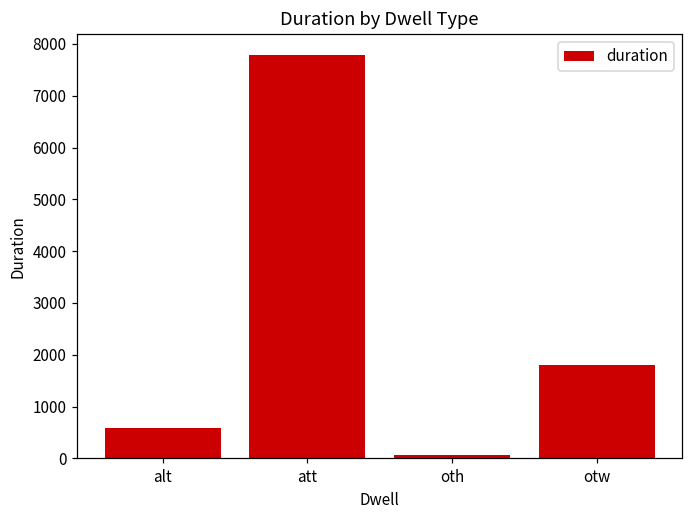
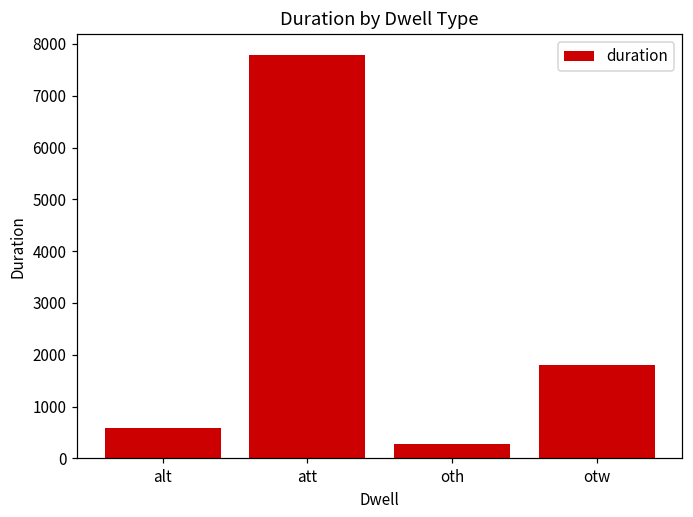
oth: 100 -> 300
